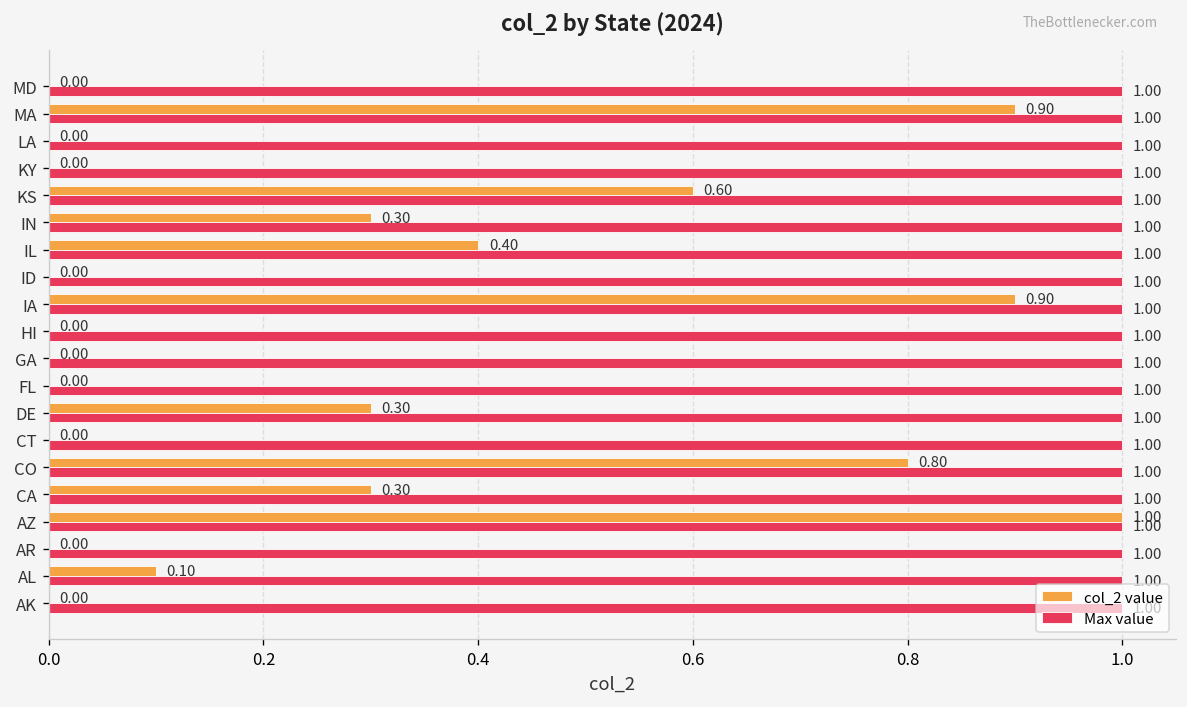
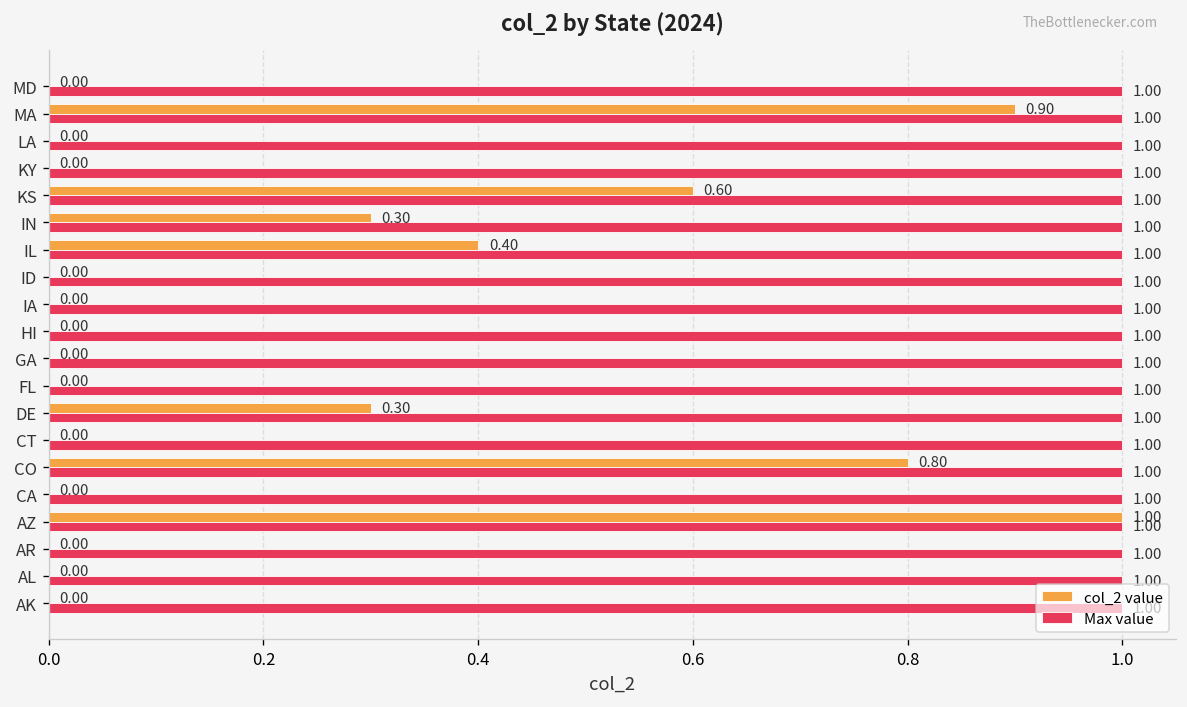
col_2 value, IA: 0.90 -> 0.00
col_2 value, CA: 0.30 -> 0.00
col_2 value, AL: 0.10 -> 0.00
